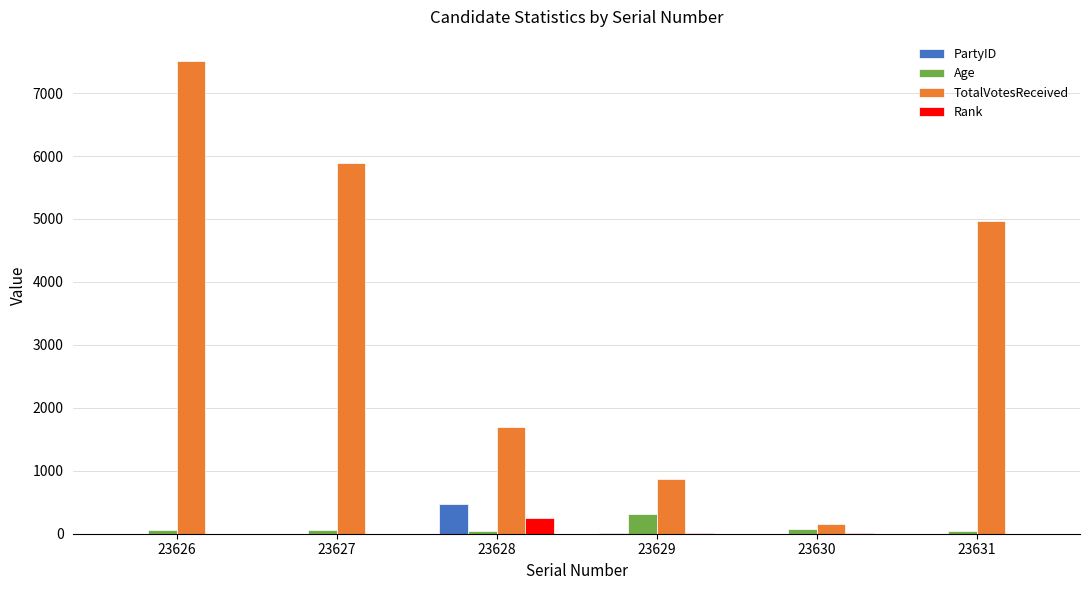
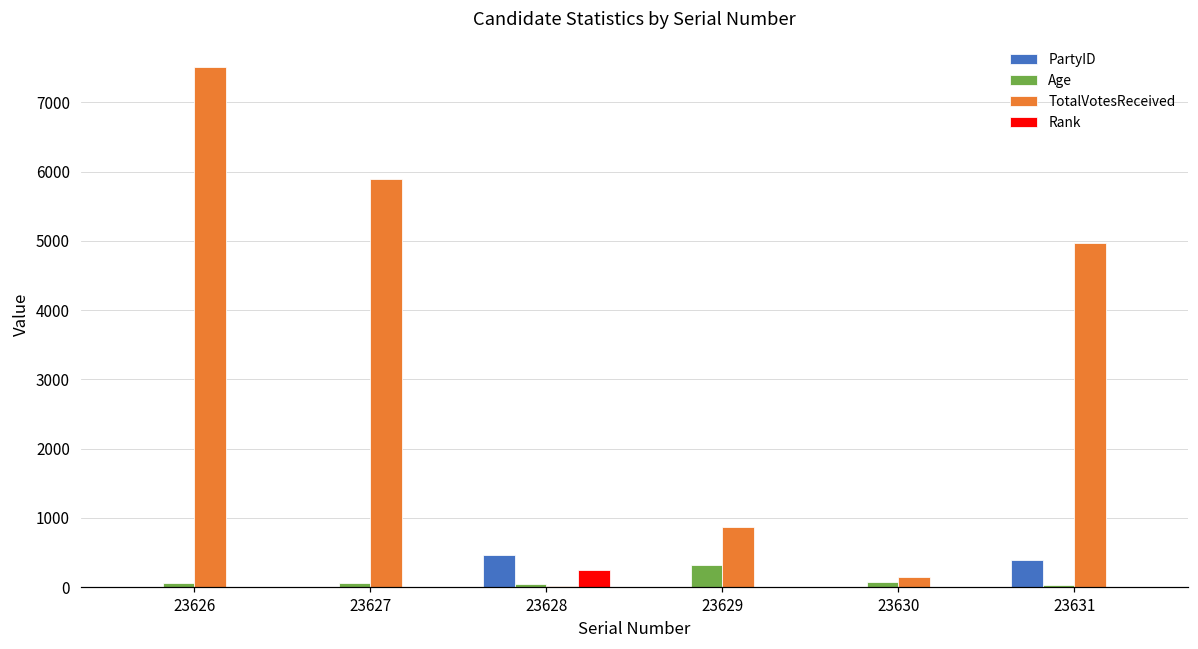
TotalVotesReceived, 23628: 1700 -> 0
PartyID, 23631: 0 -> 400
